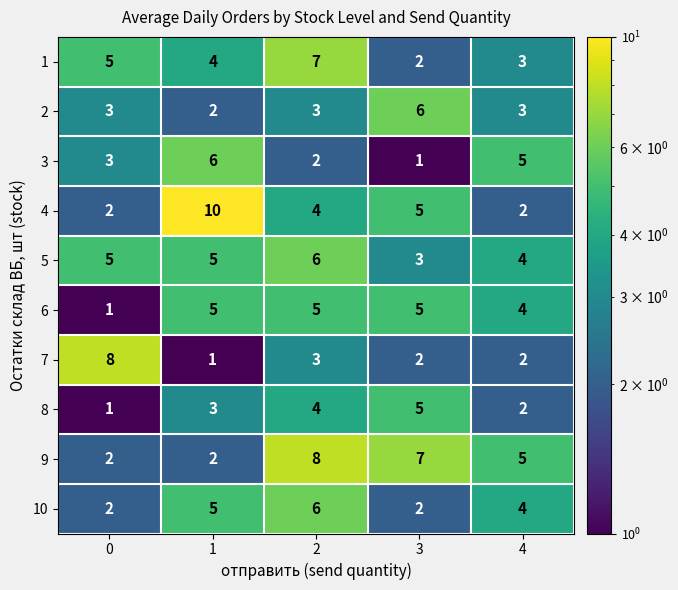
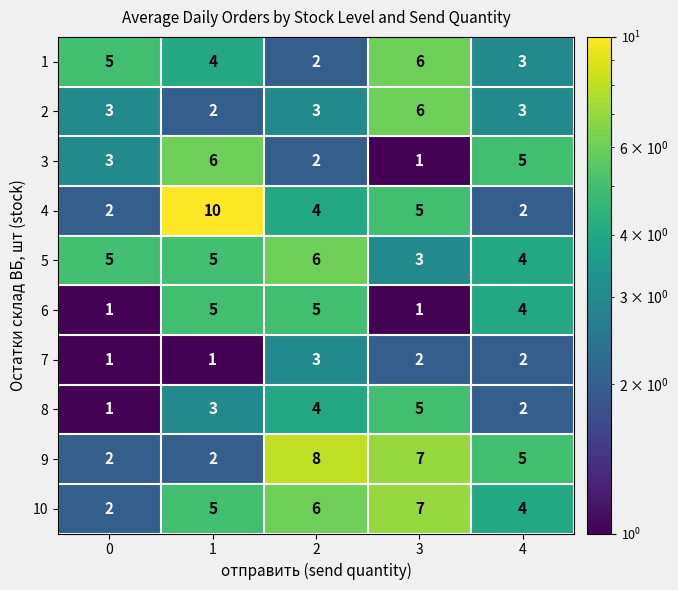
1, 2: 7 -> 2
1, 3: 2 -> 6
6, 3: 5 -> 1
7, 0: 8 -> 1
10, 3: 2 -> 7
